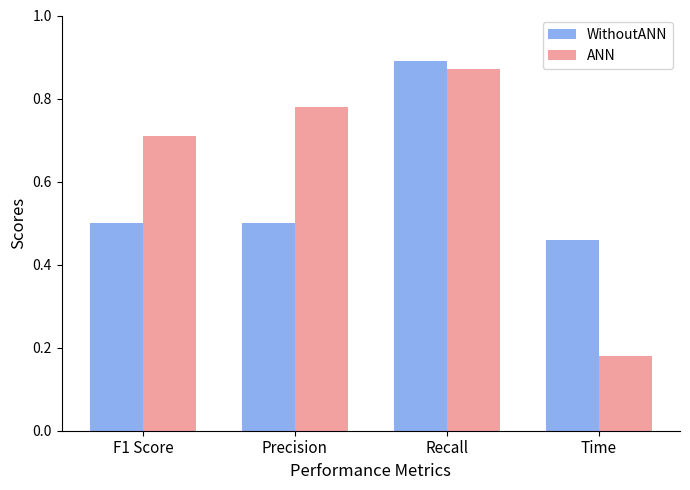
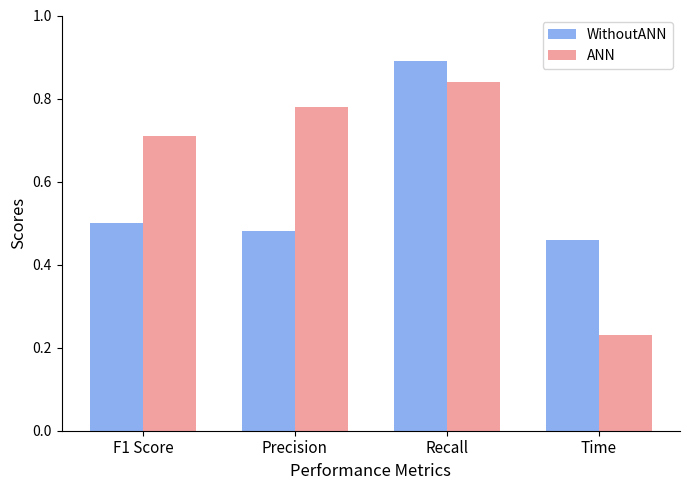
WithoutANN, Precision: 0.50 -> 0.48
ANN, Recall: 0.87 -> 0.84
ANN, Time: 0.18 -> 0.23
